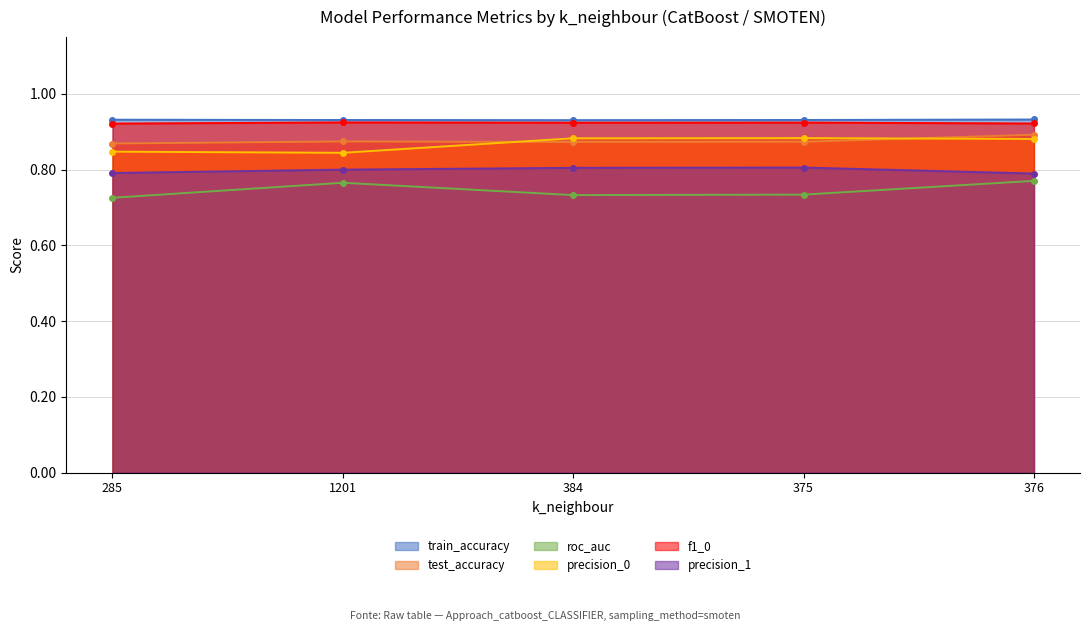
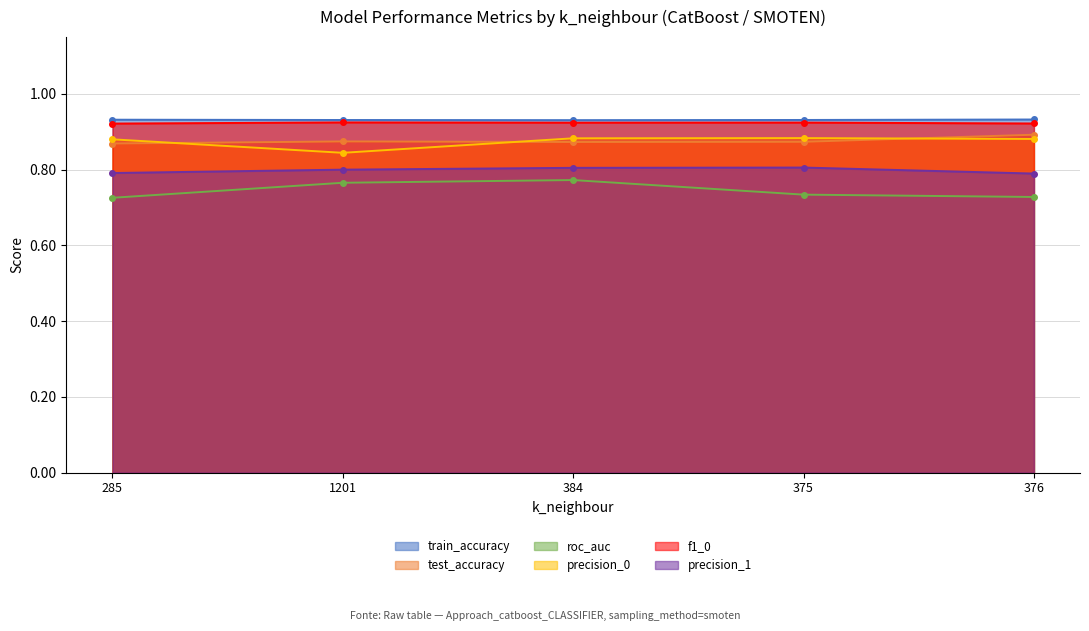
precision_0, 285: 0.85 -> 0.88
roc_auc, 384: 0.73 -> 0.77
roc_auc, 376: 0.77 -> 0.73
